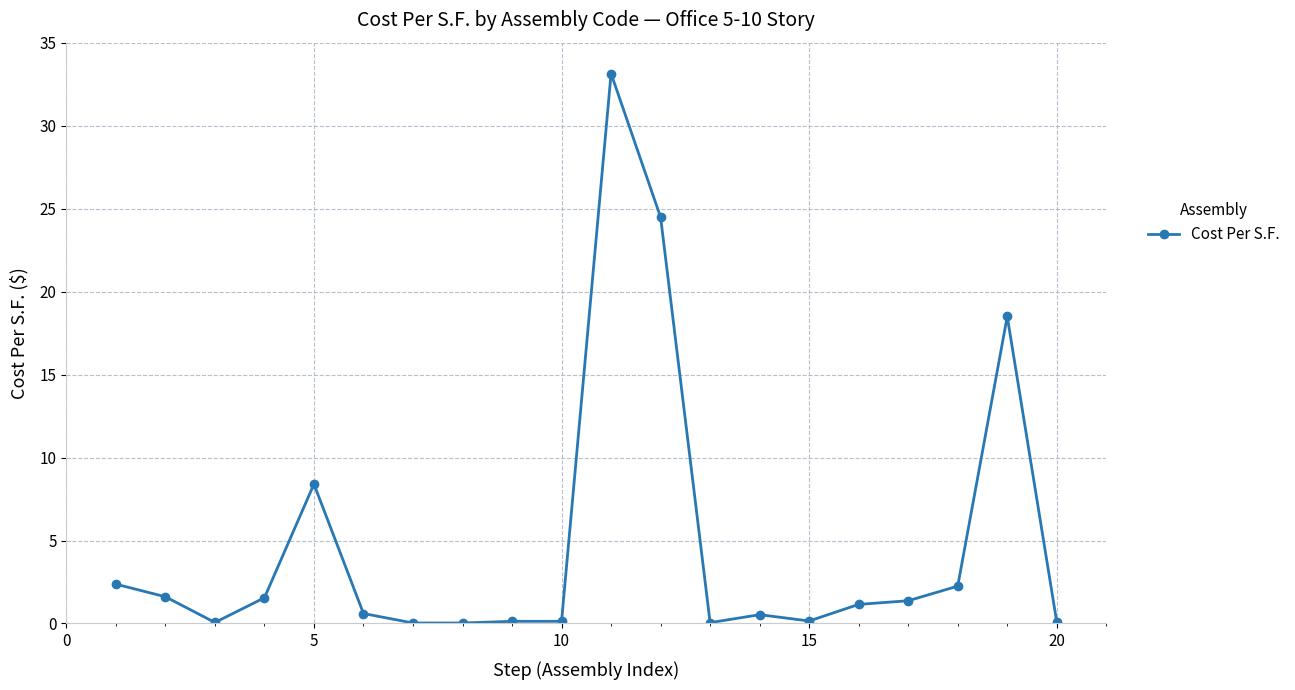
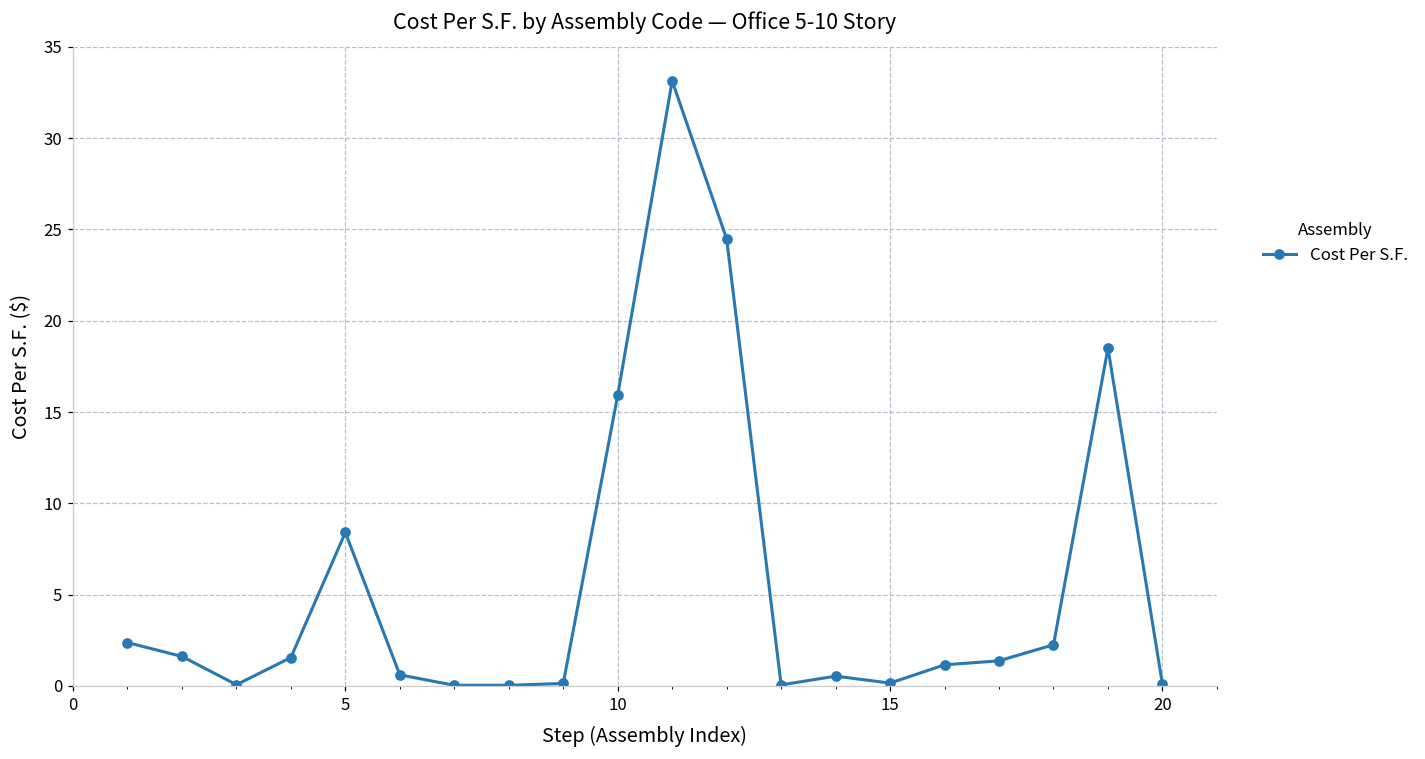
10: 0.1 -> 15.9
